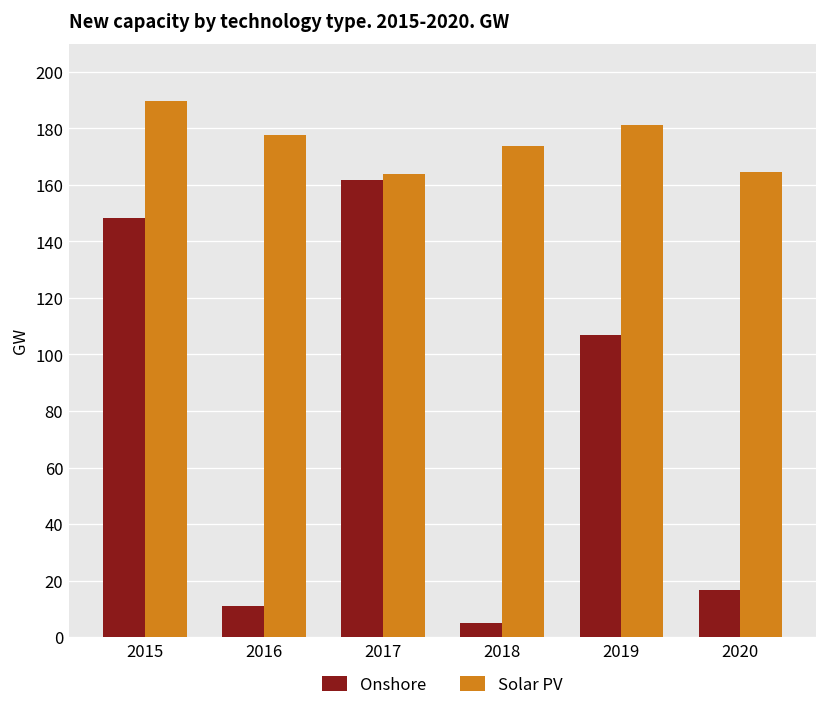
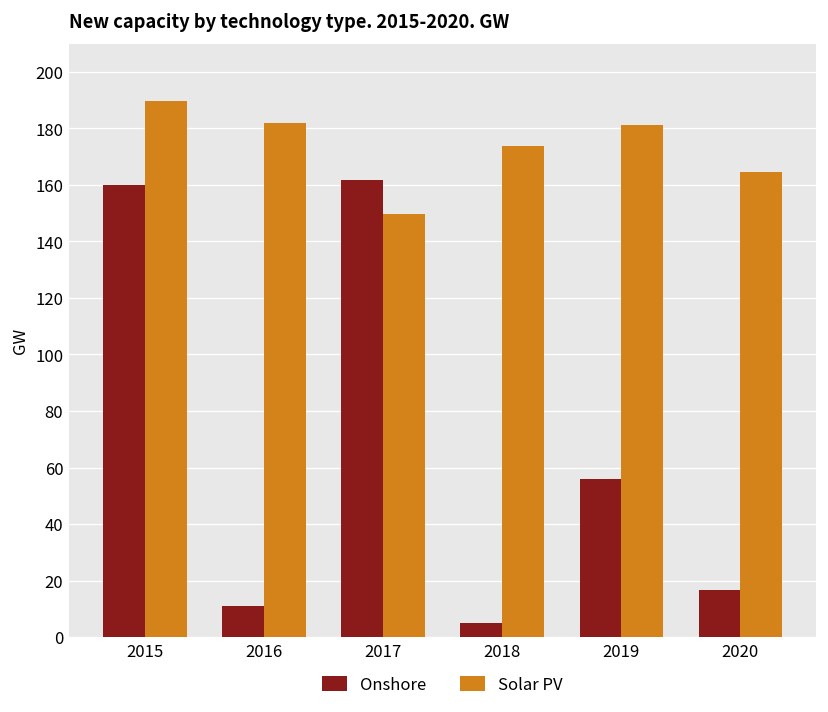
Onshore, 2015: 148 -> 160
Solar PV, 2016: 178 -> 182
Solar PV, 2017: 164 -> 150
Onshore, 2019: 107 -> 56
